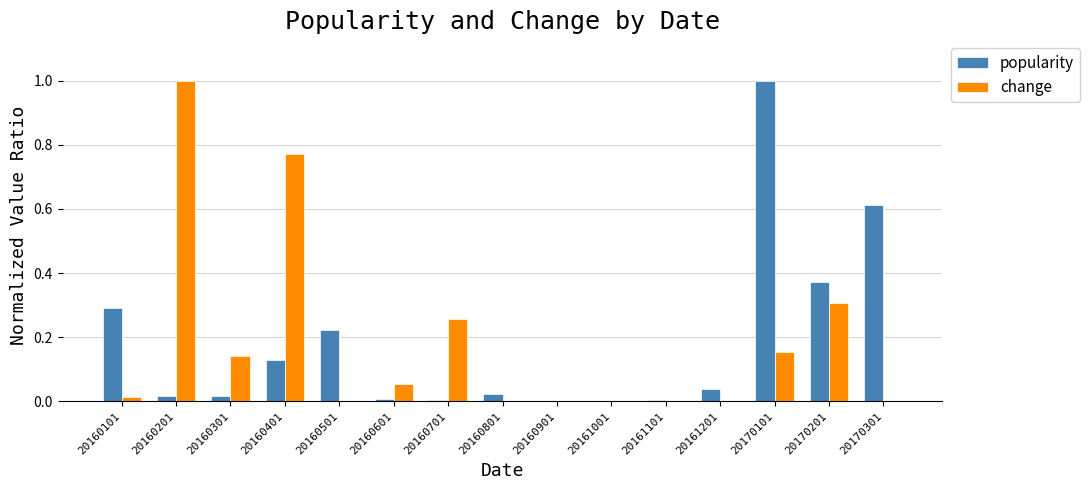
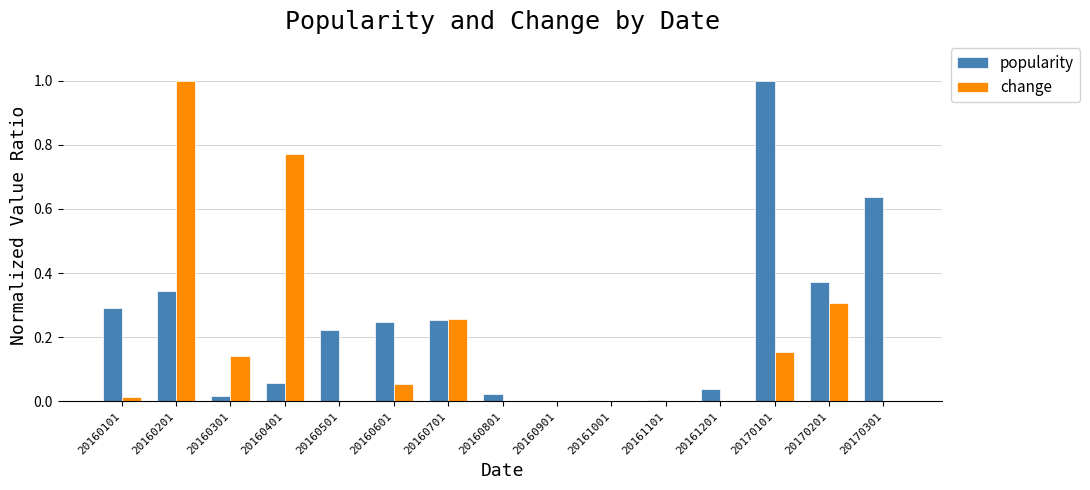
popularity, 20160201: 0.02 -> 0.34
popularity, 20160401: 0.13 -> 0.06
popularity, 20160601: 0.01 -> 0.25
popularity, 20160701: 0.00 -> 0.25
popularity, 20170301: 0.61 -> 0.64
